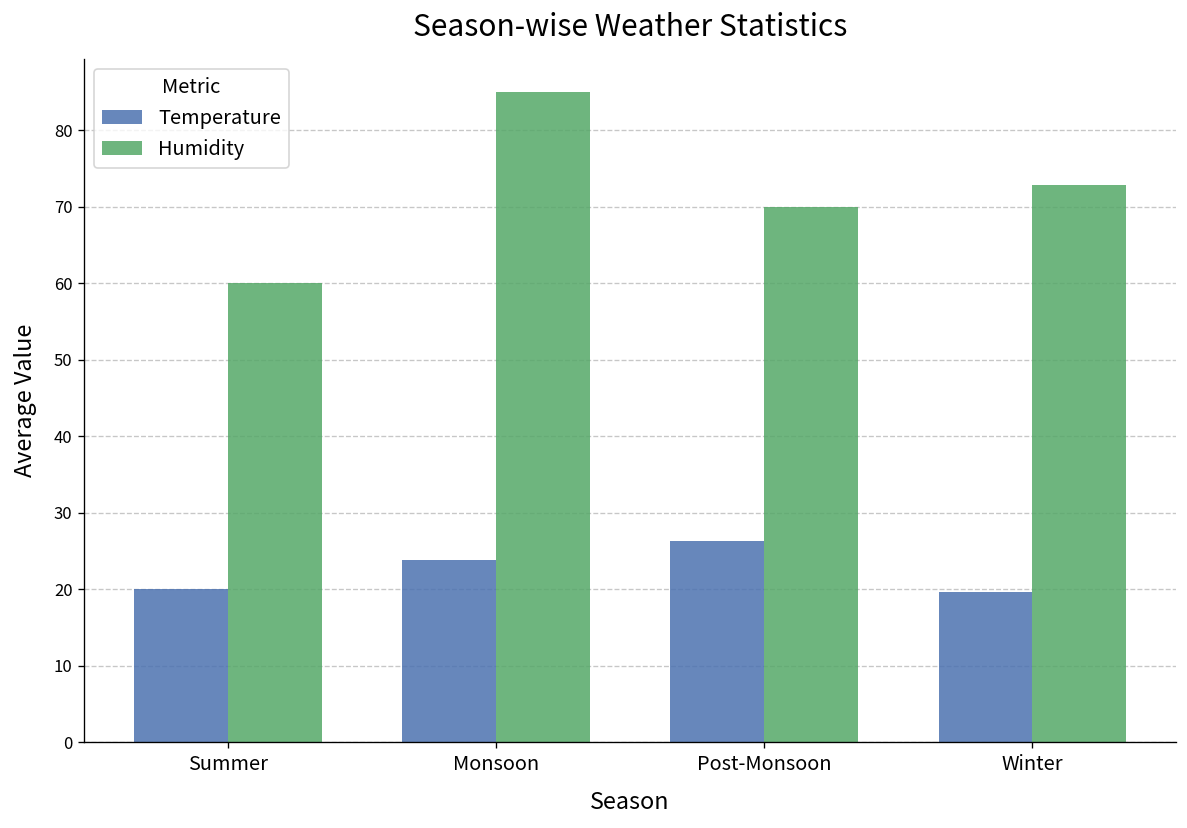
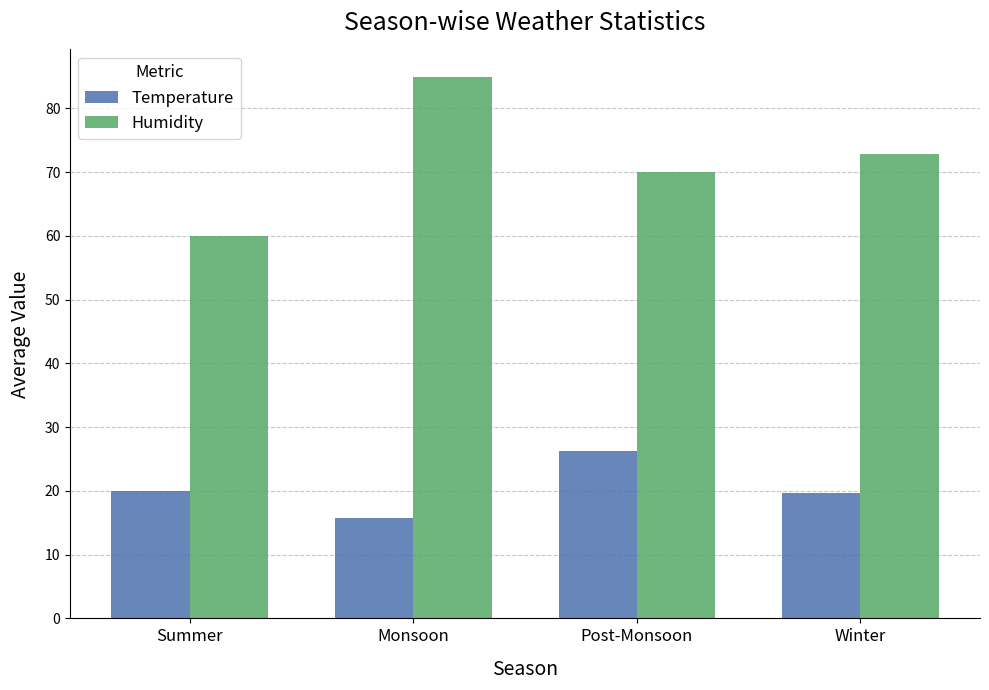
Temperature, Monsoon: 24 -> 16
